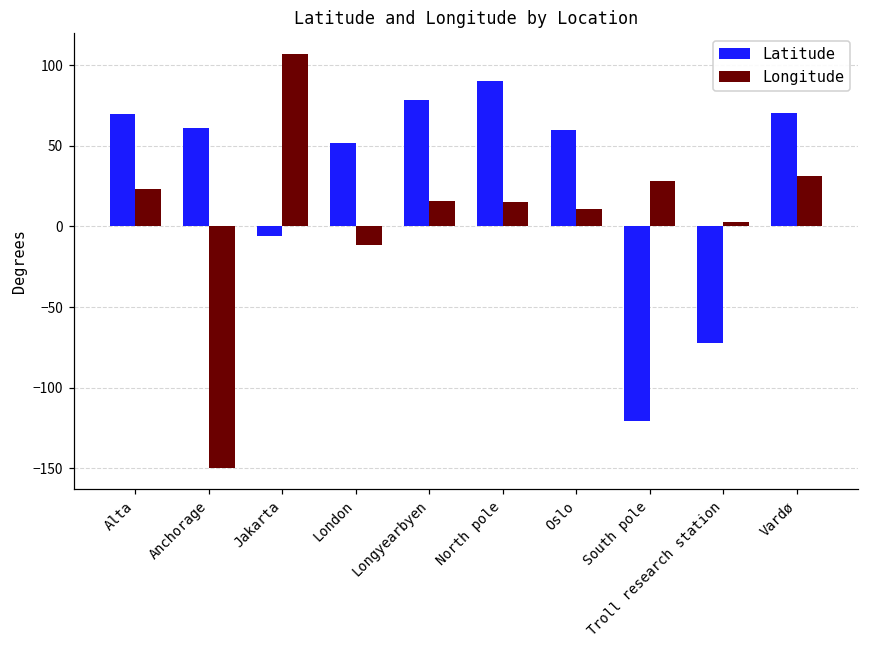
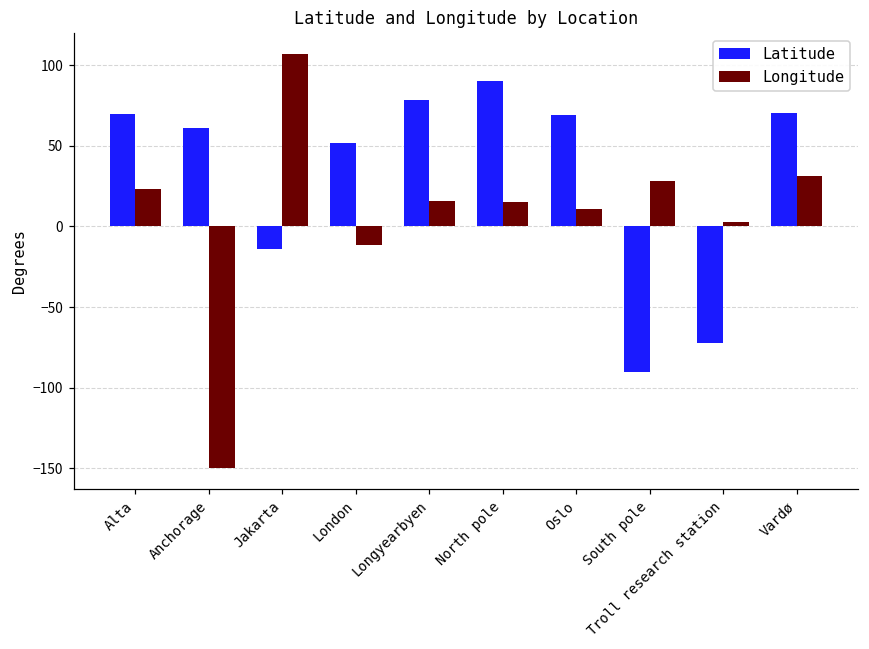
Latitude, Jakarta: -6 -> -14
Latitude, Oslo: 60 -> 69
Latitude, South pole: -121 -> -90
